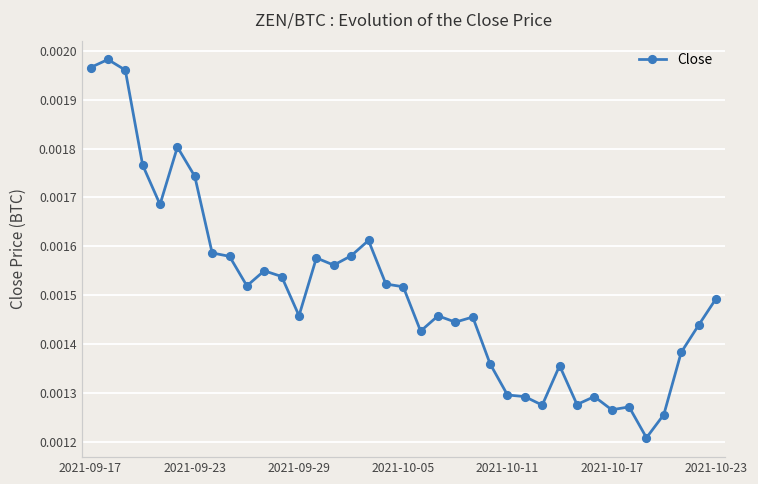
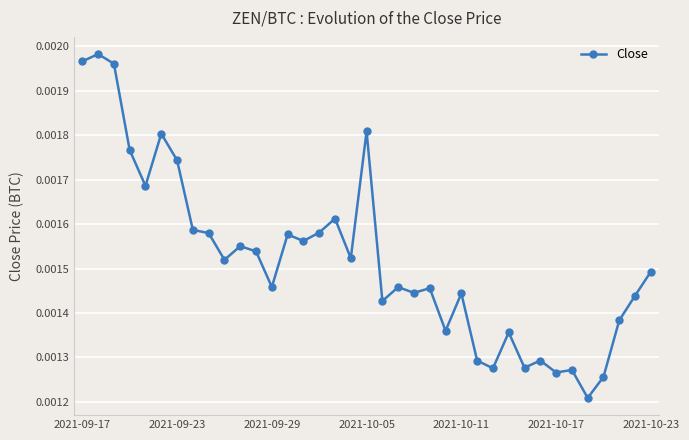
2021-10-05: 0.00152 -> 0.00181
2021-10-11: 0.00130 -> 0.00144
